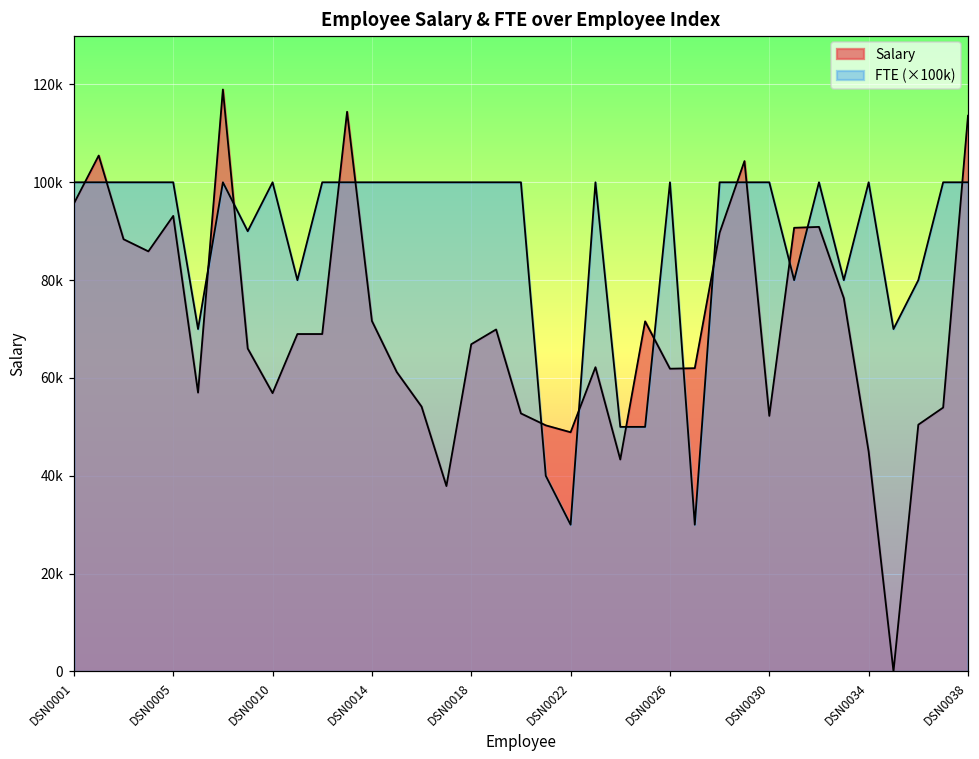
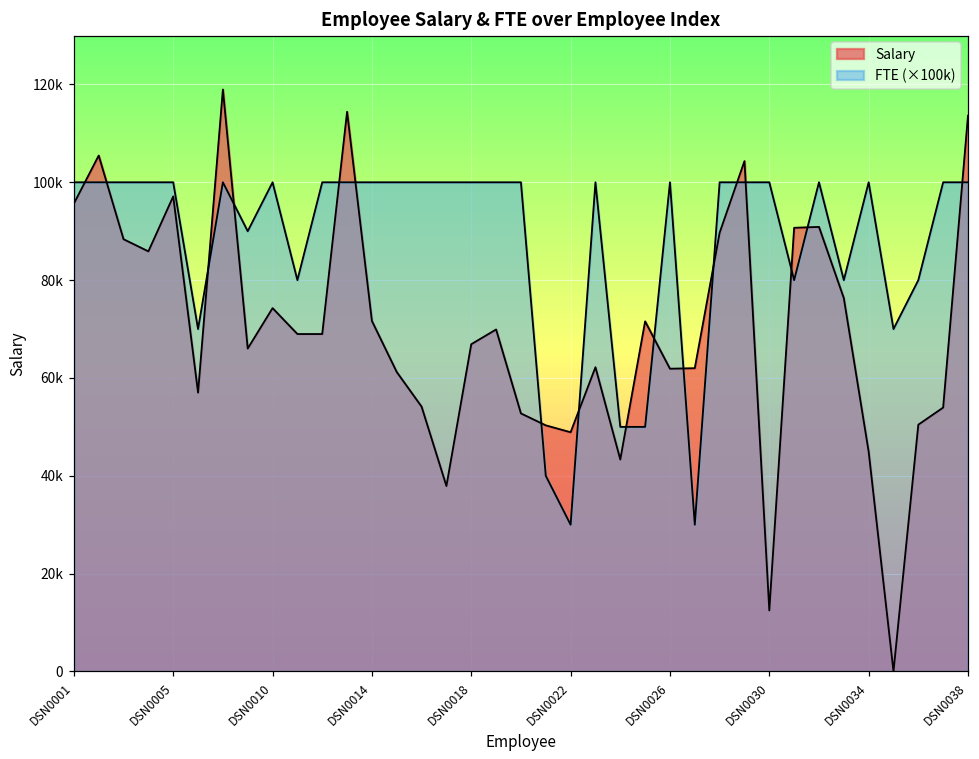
Salary, DSN0005: 93000 -> 97000
Salary, DSN0010: 57000 -> 74000
Salary, DSN0030: 52000 -> 12000
